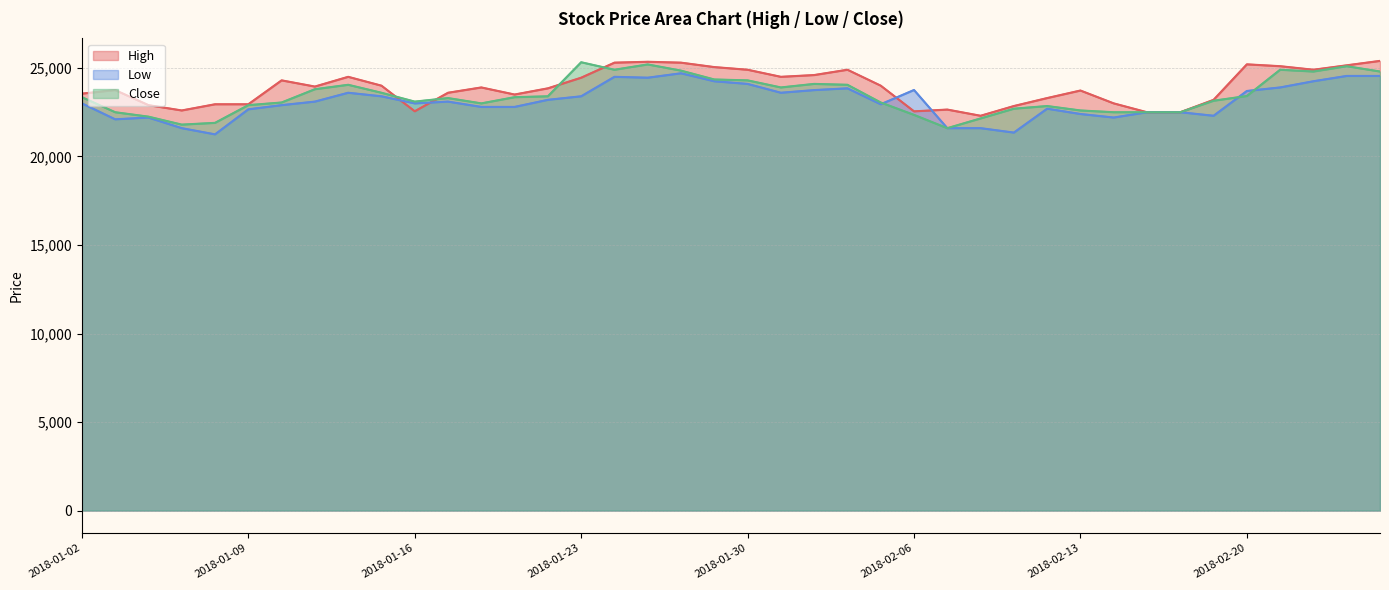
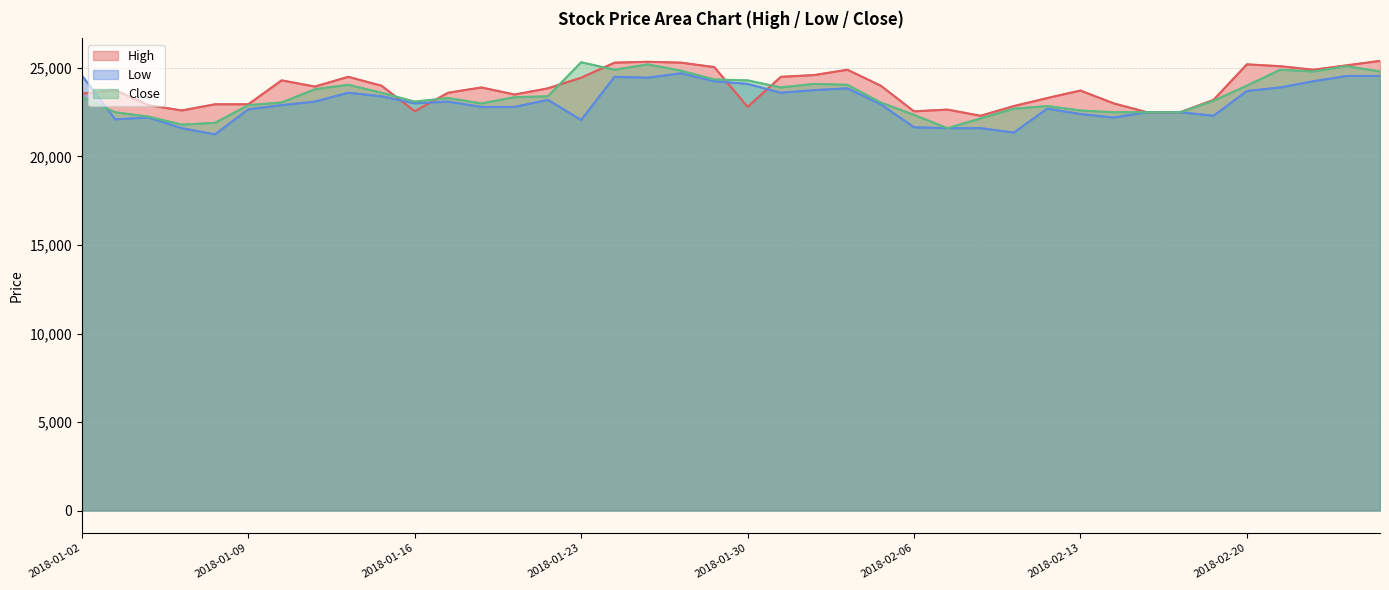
Low, 2018-01-02: 23,000 -> 24,600
Low, 2018-01-23: 23,400 -> 22,100
High, 2018-01-30: 24,900 -> 22,800
Low, 2018-02-06: 23,800 -> 21,700
Close, 2018-02-20: 23,400 -> 24,000
